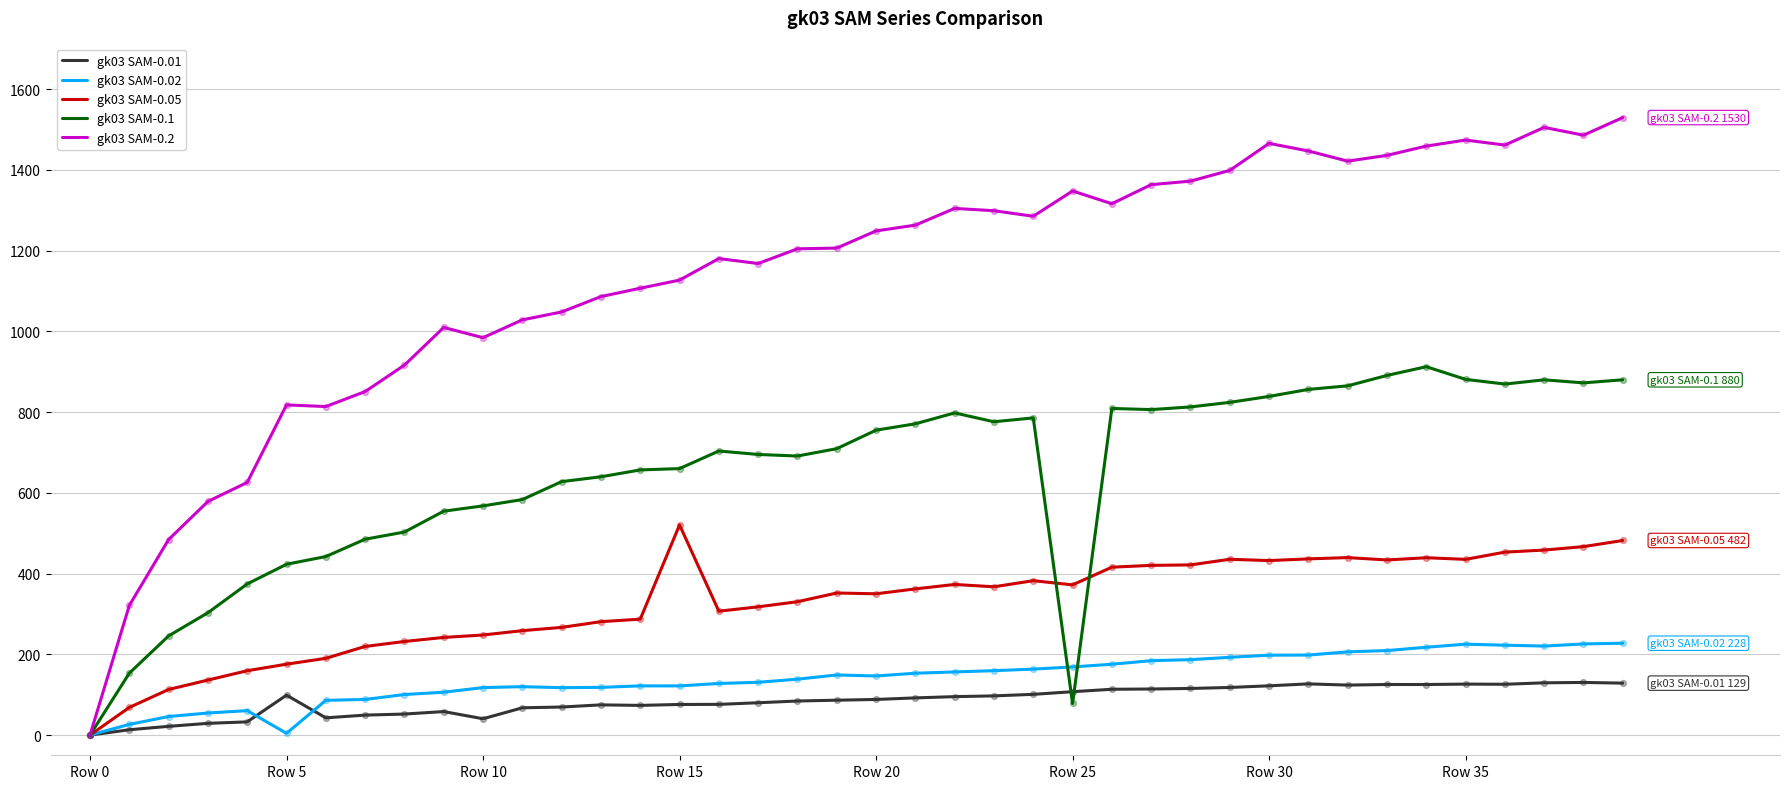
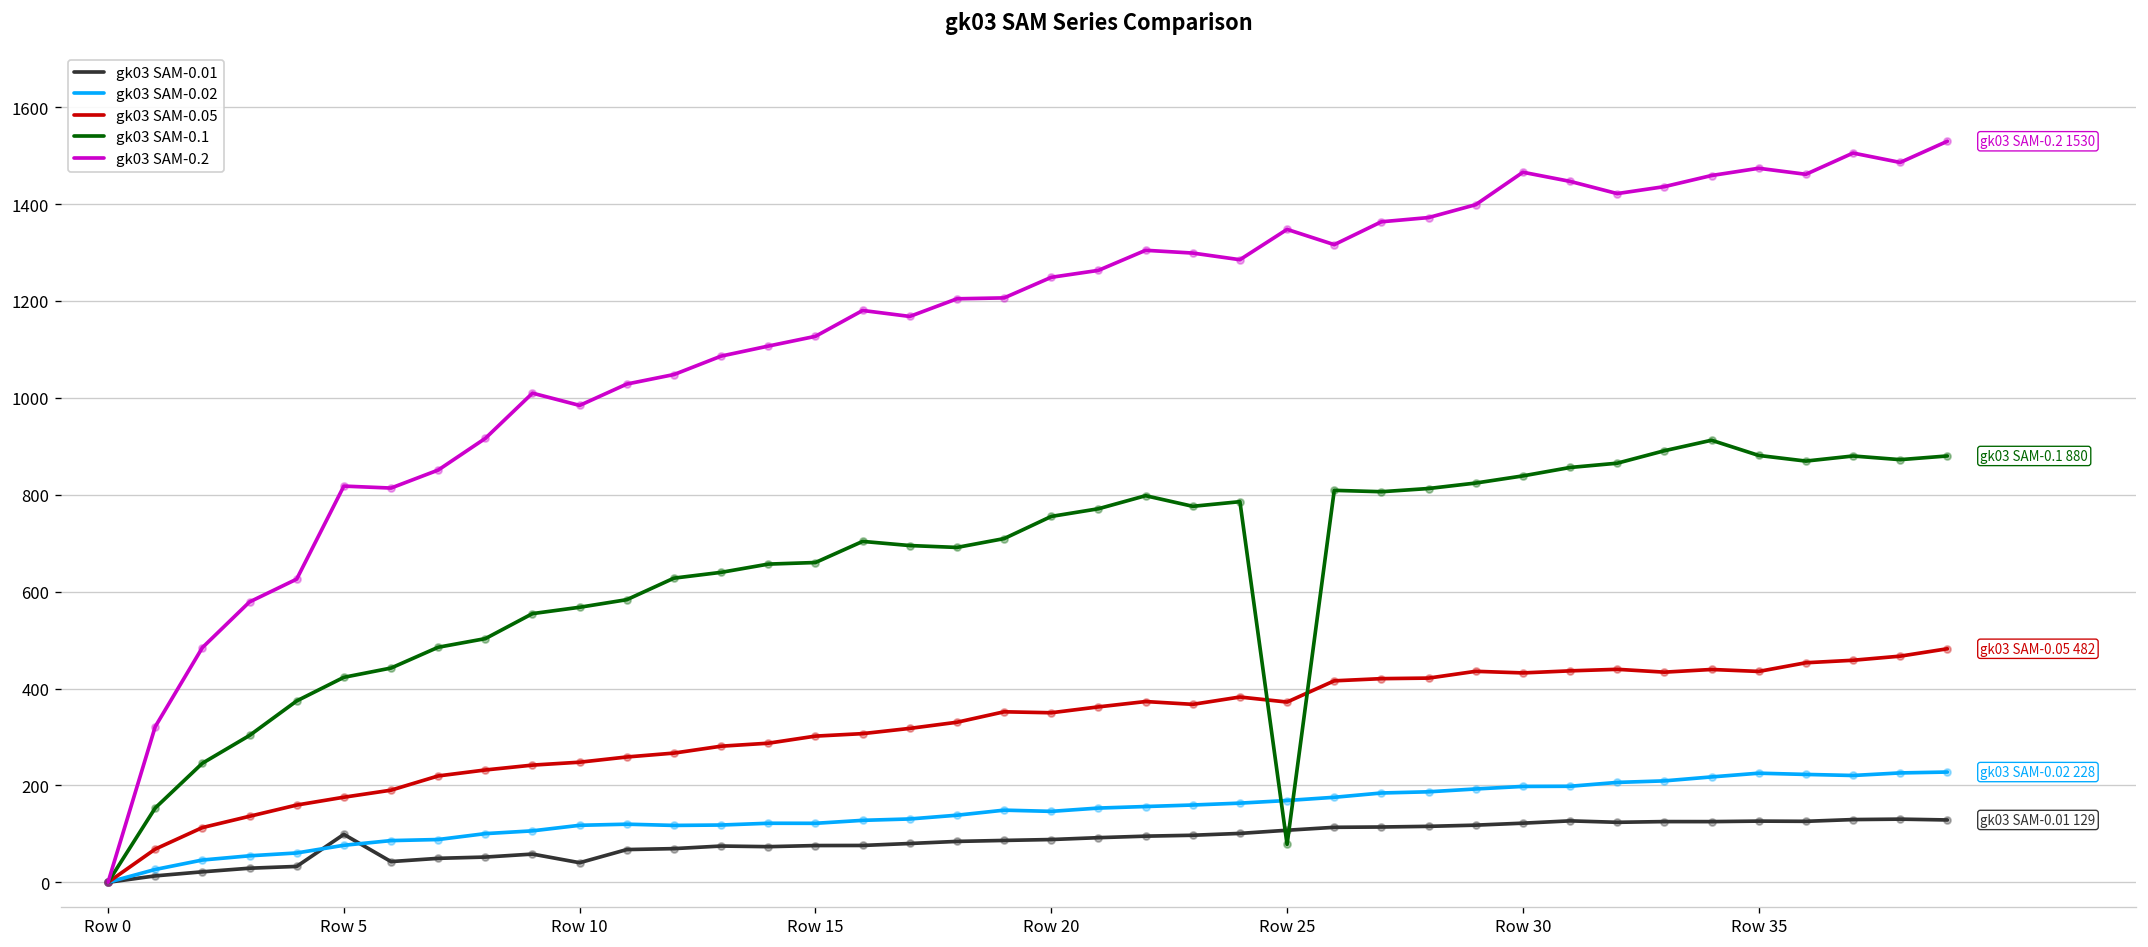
gk03 SAM-0.02, Row 5: 0 -> 80
gk03 SAM-0.05, Row 15: 520 -> 300
